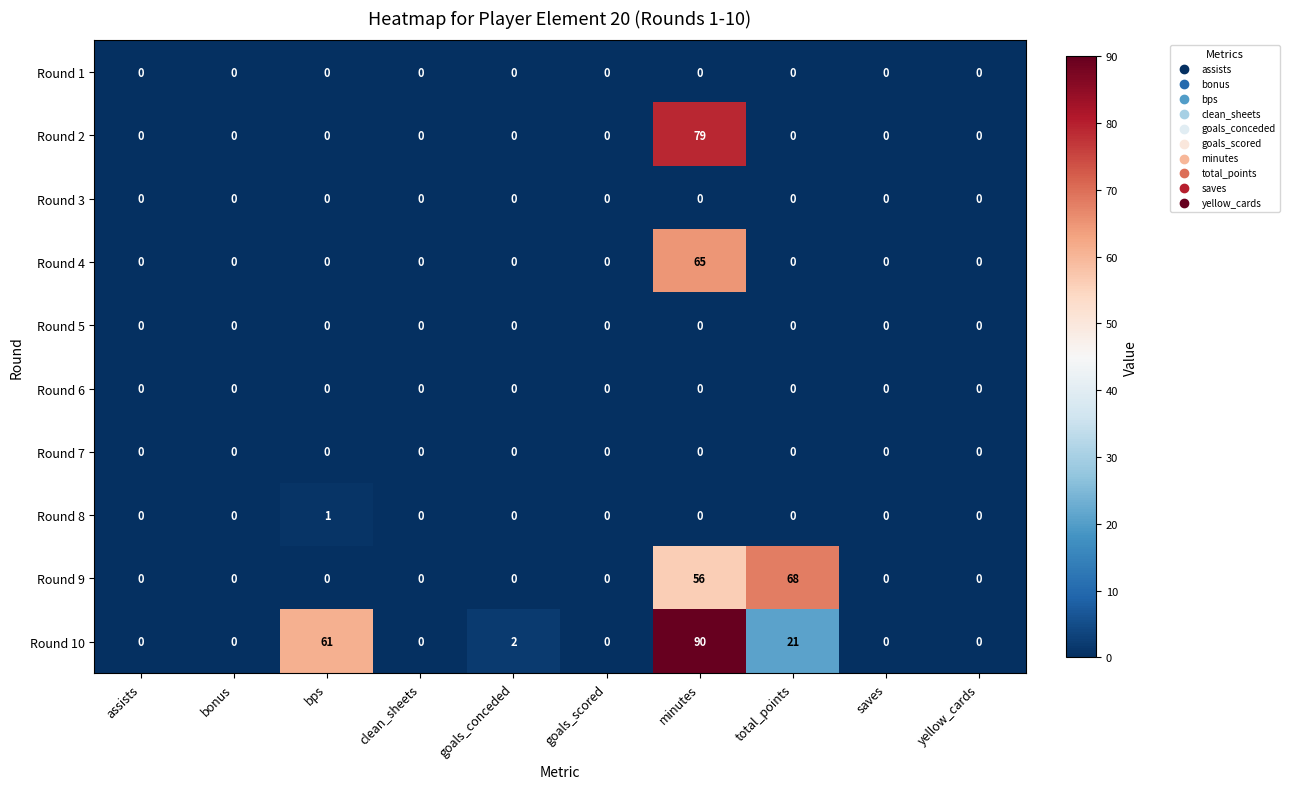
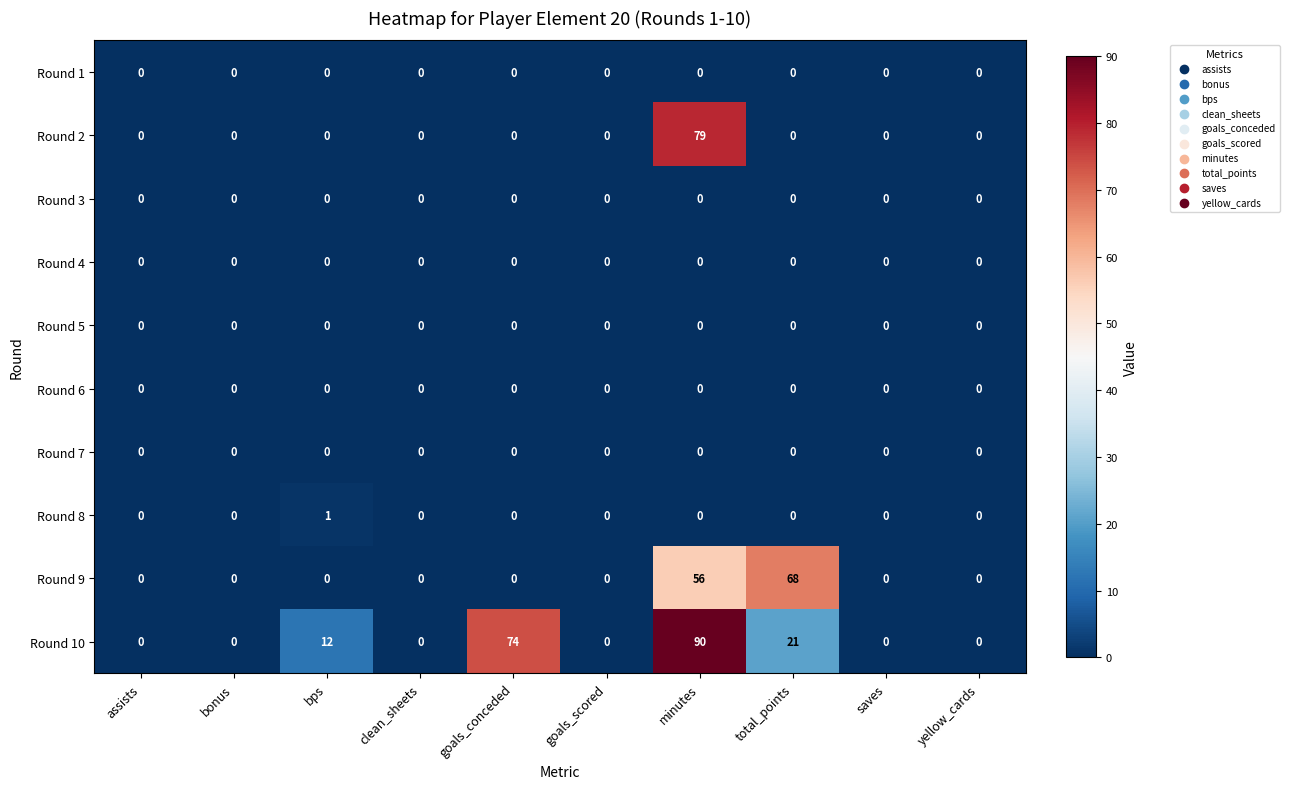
Round 4, minutes: 65 -> 0
Round 10, bps: 61 -> 12
Round 10, goals_conceded: 2 -> 74
